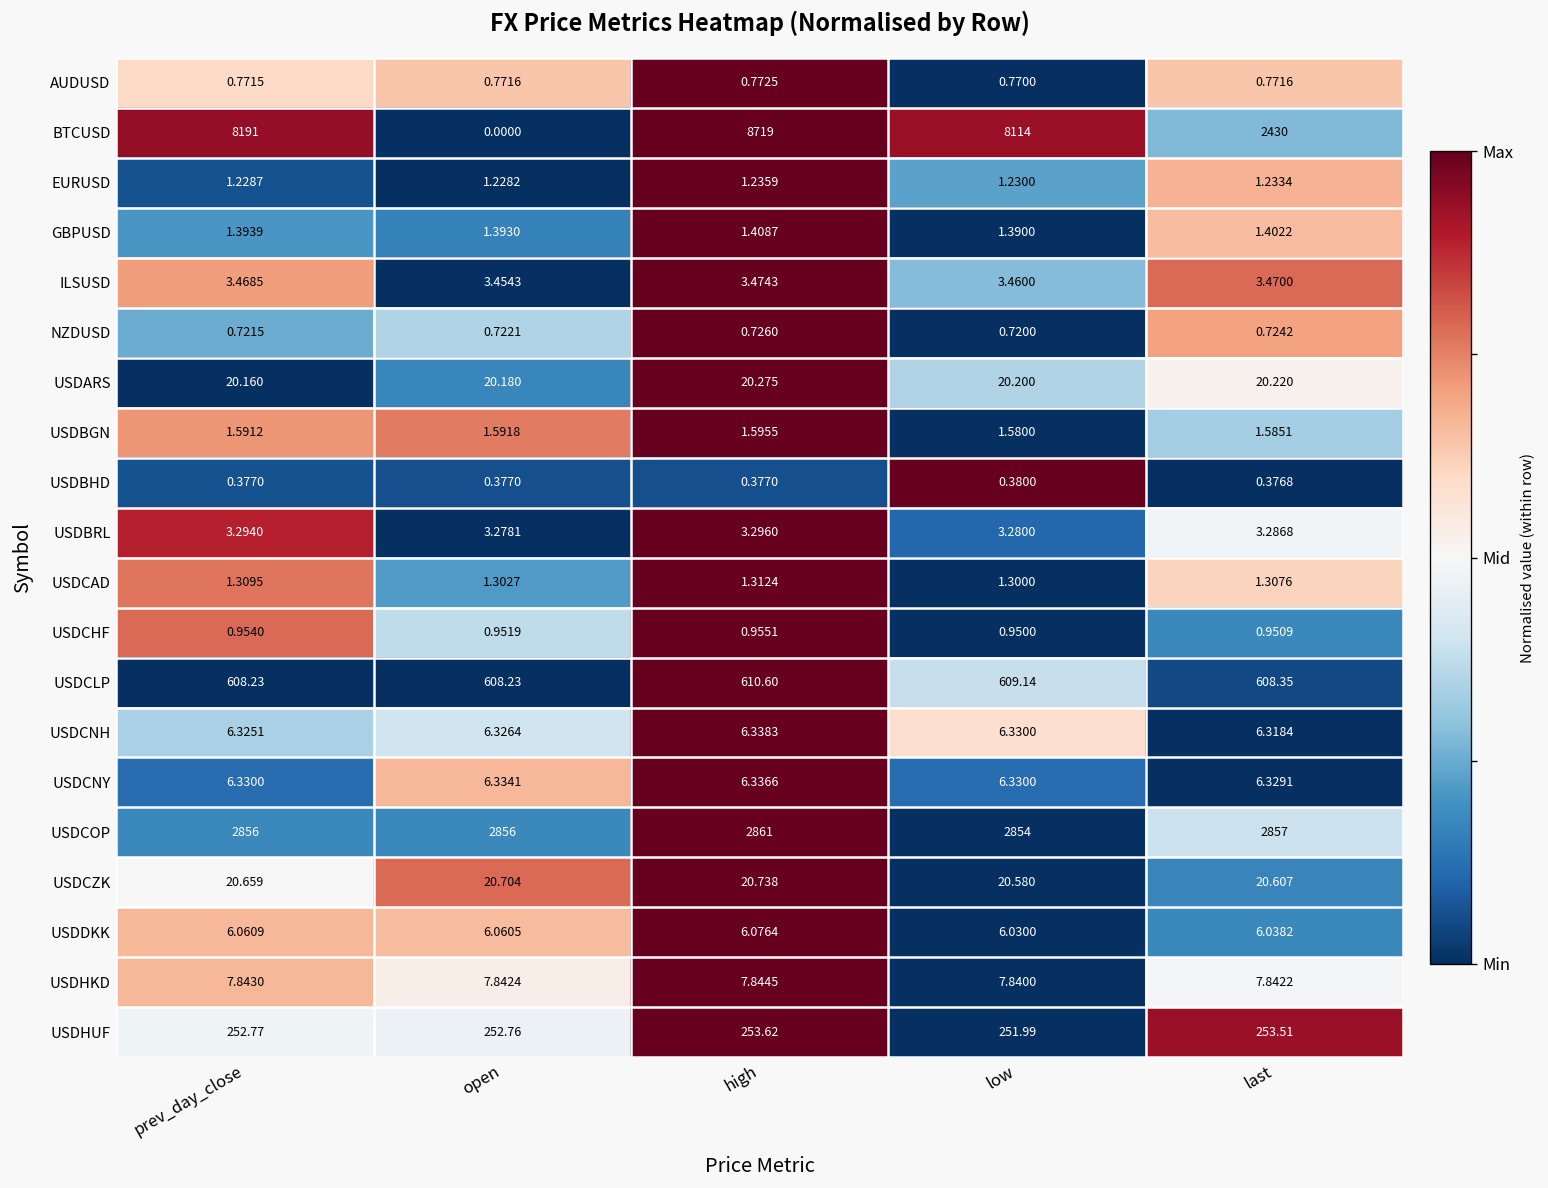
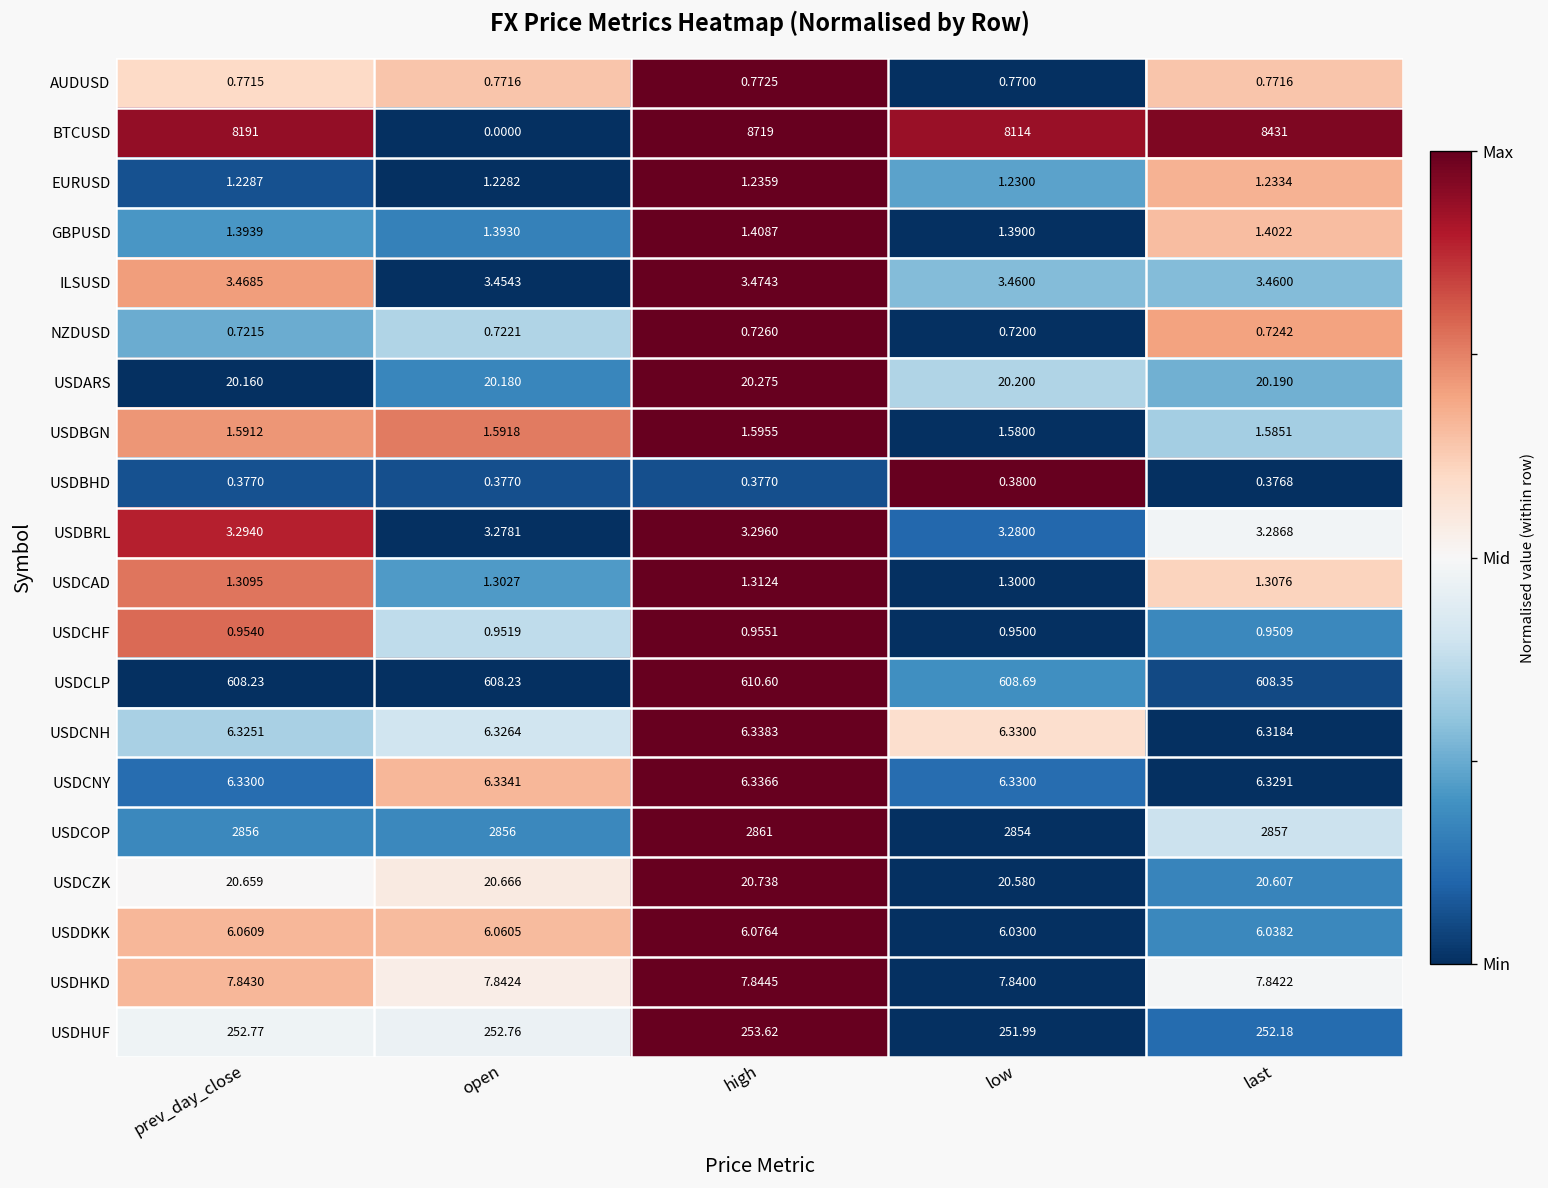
BTCUSD, last: 2430 -> 8431
ILSUSD, last: 3.4700 -> 3.4600
USDARS, last: 20.220 -> 20.190
USDCLP, low: 609.14 -> 608.69
USDCZK, open: 20.704 -> 20.666
USDHUF, last: 253.51 -> 252.18
